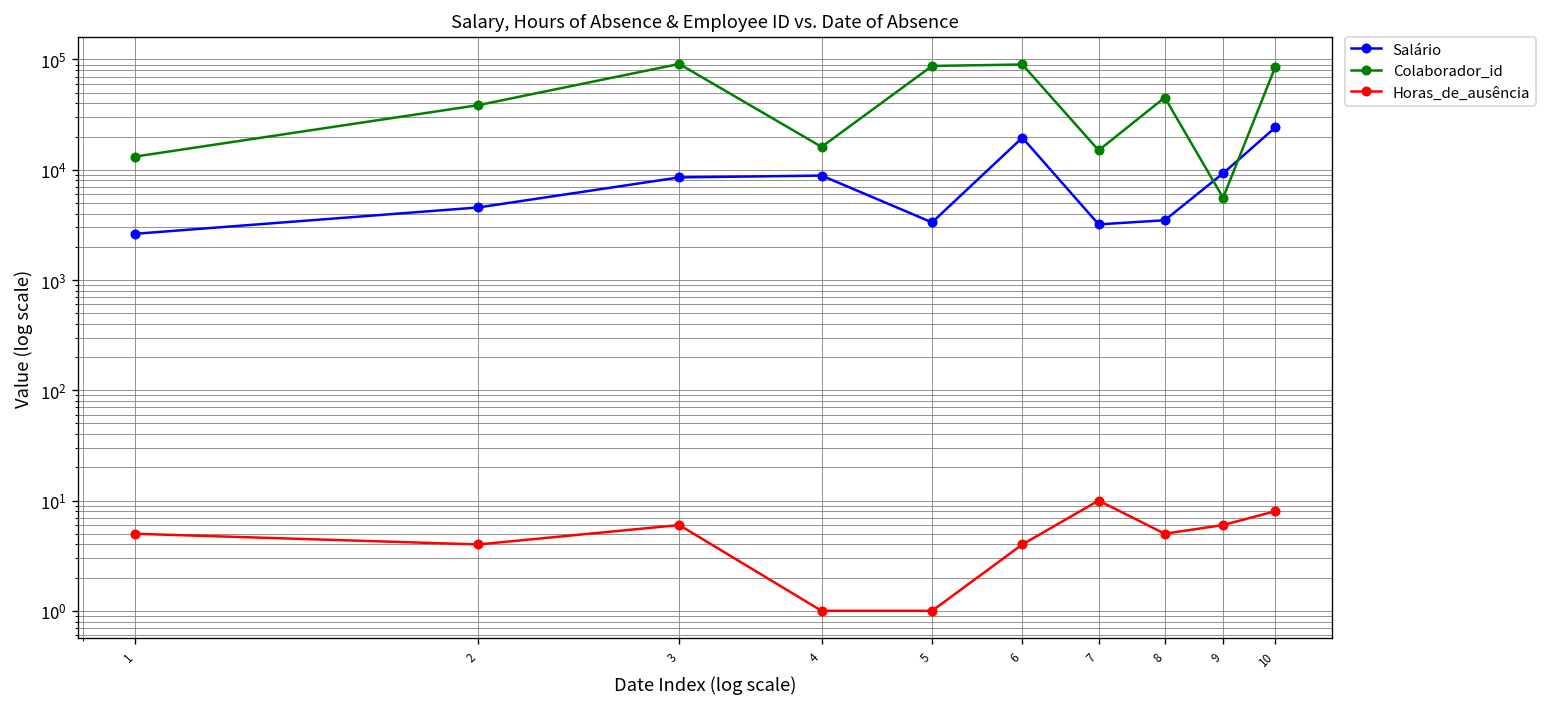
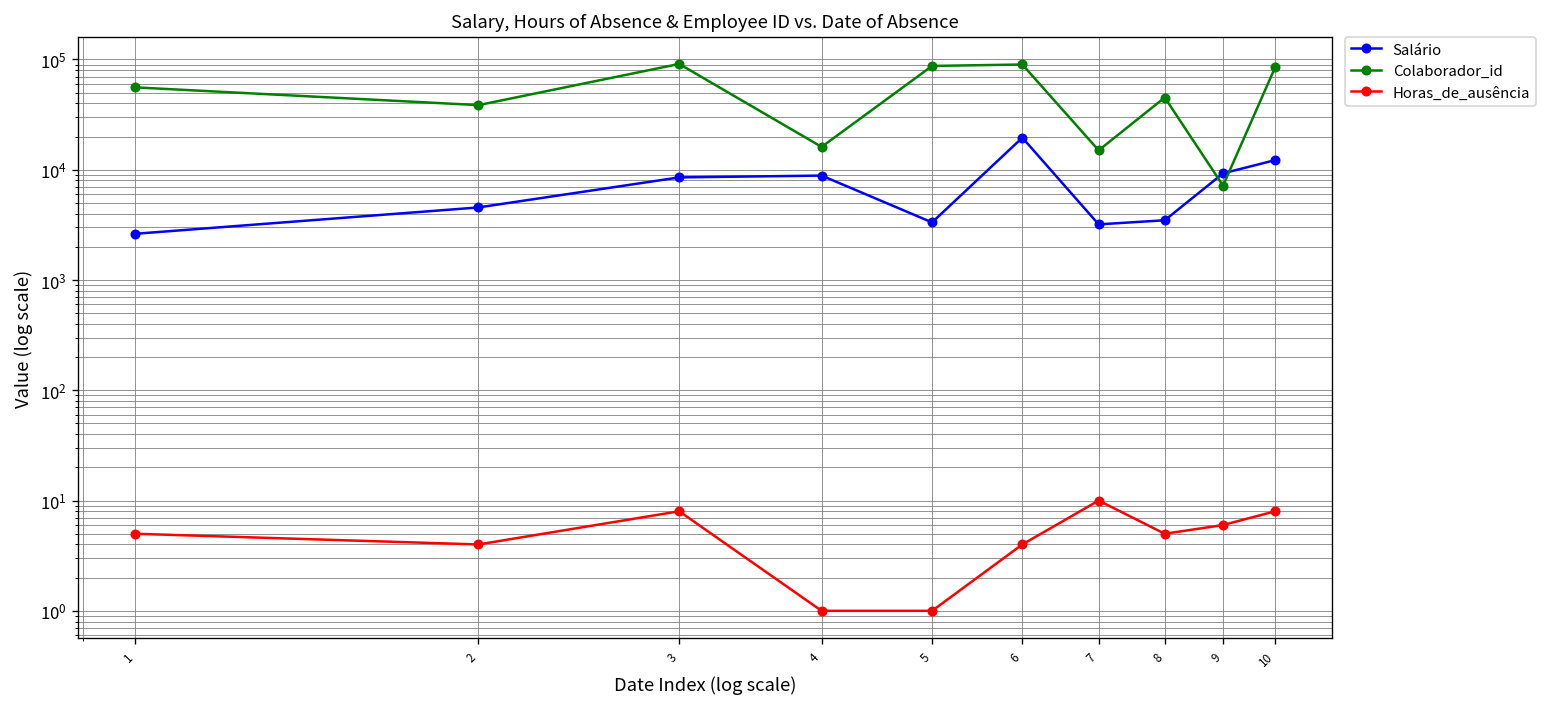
Colaborador_id, 1: 13000 -> 60000
Horas_de_ausência, 3: 6 -> 8
Colaborador_id, 9: 6000 -> 7000
Salário, 10: 24000 -> 12000
